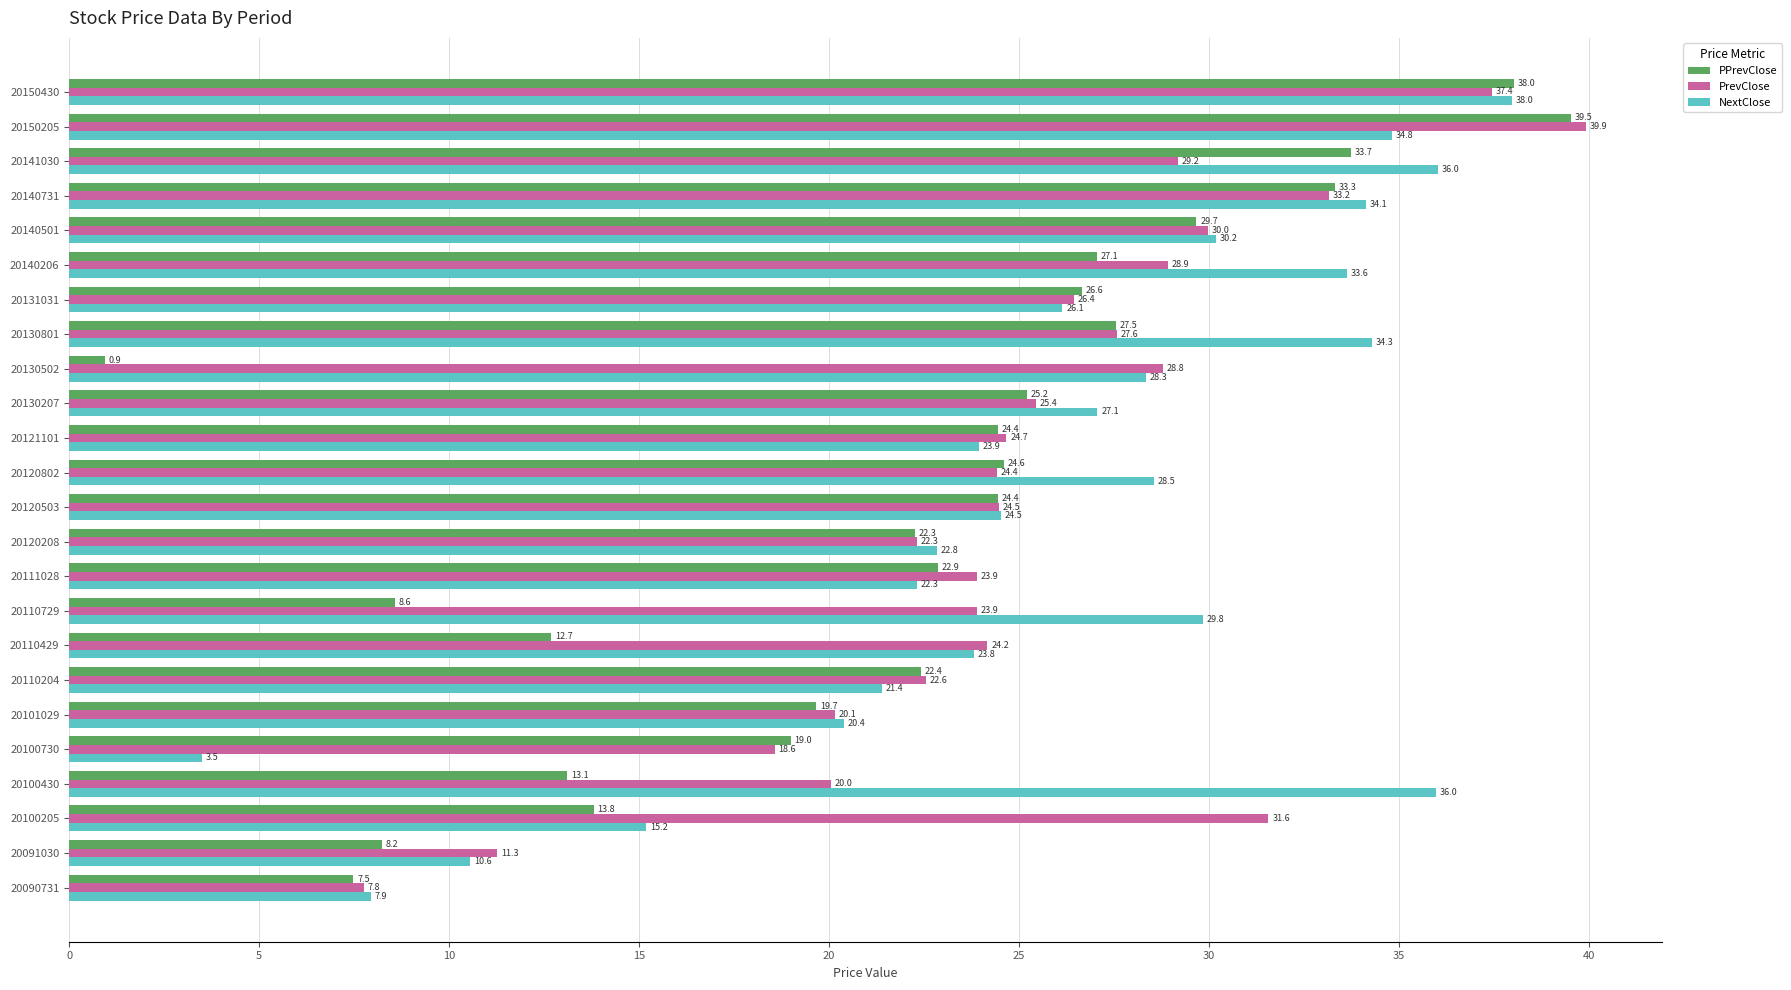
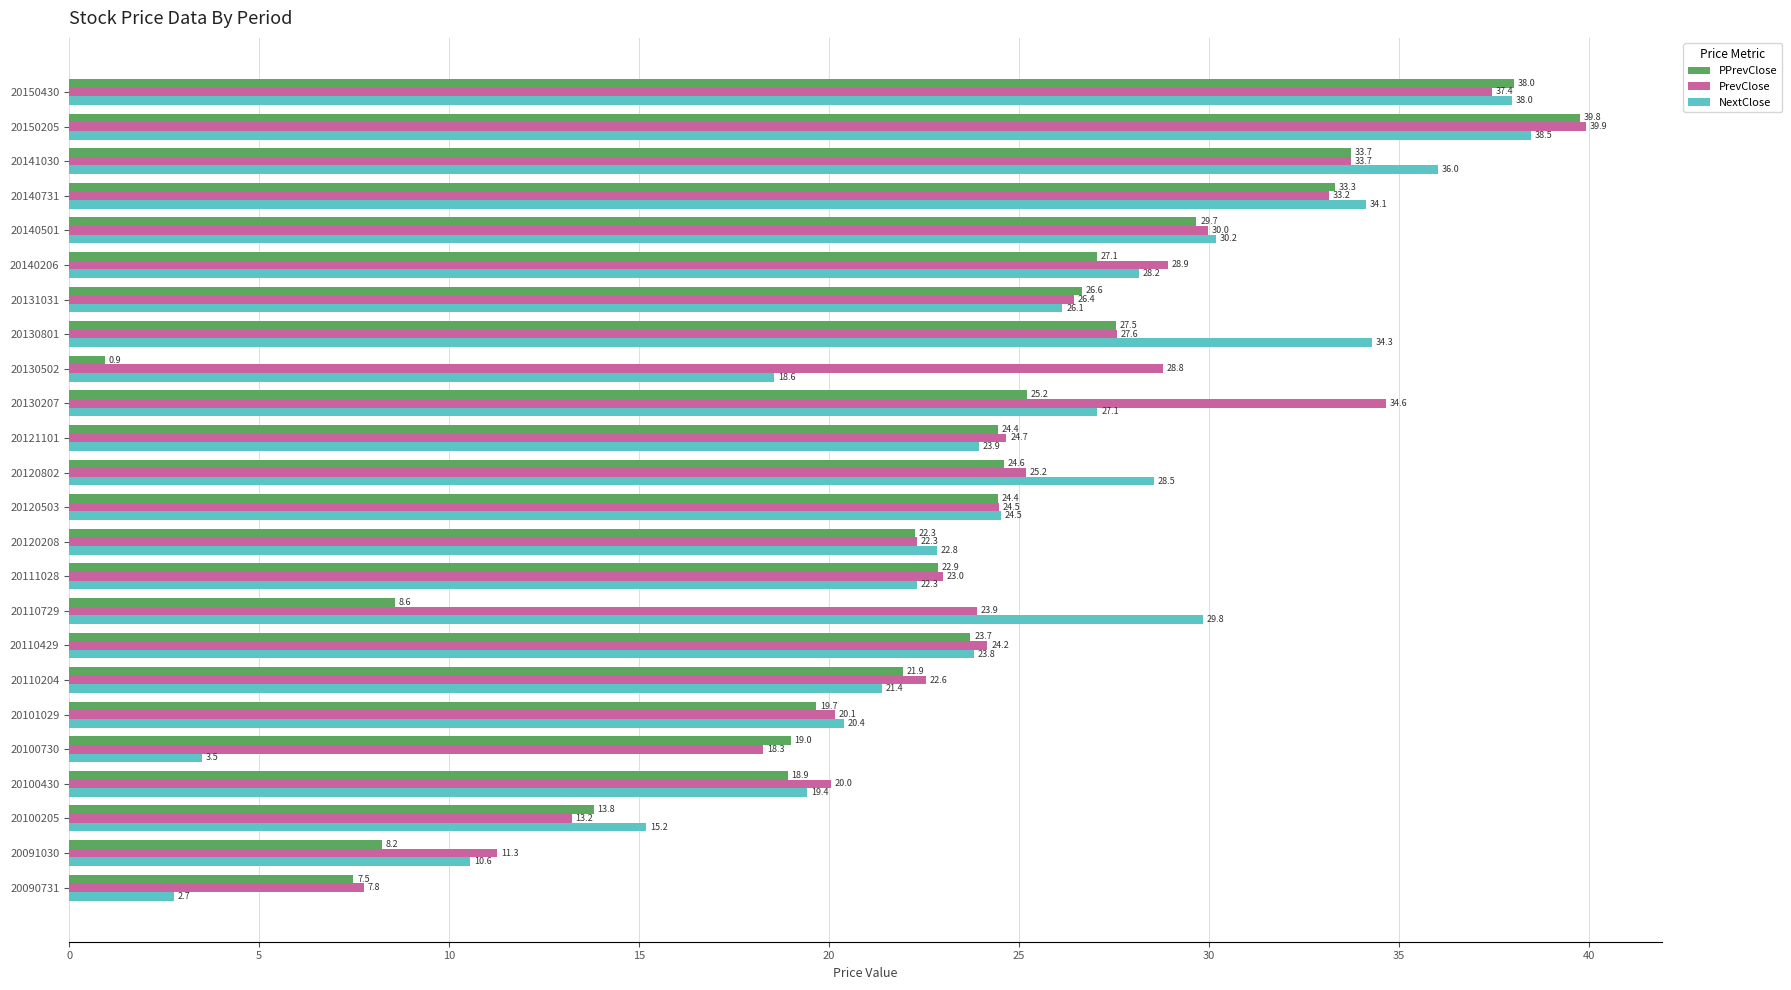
PPrevClose, 20150205: 39.5 -> 39.8
NextClose, 20150205: 34.8 -> 38.5
PrevClose, 20141030: 29.2 -> 33.7
NextClose, 20140206: 33.6 -> 28.2
NextClose, 20130502: 28.3 -> 18.6
PrevClose, 20130207: 25.4 -> 34.6
PrevClose, 20120802: 24.4 -> 25.2
PrevClose, 20111028: 23.9 -> 23.0
PPrevClose, 20110429: 12.7 -> 23.7
PPrevClose, 20110204: 22.4 -> 21.9
PrevClose, 20100730: 18.6 -> 18.3
PPrevClose, 20100430: 13.1 -> 18.9
NextClose, 20100430: 36.0 -> 19.4
PrevClose, 20100205: 31.6 -> 13.2
NextClose, 20090731: 7.9 -> 2.7
